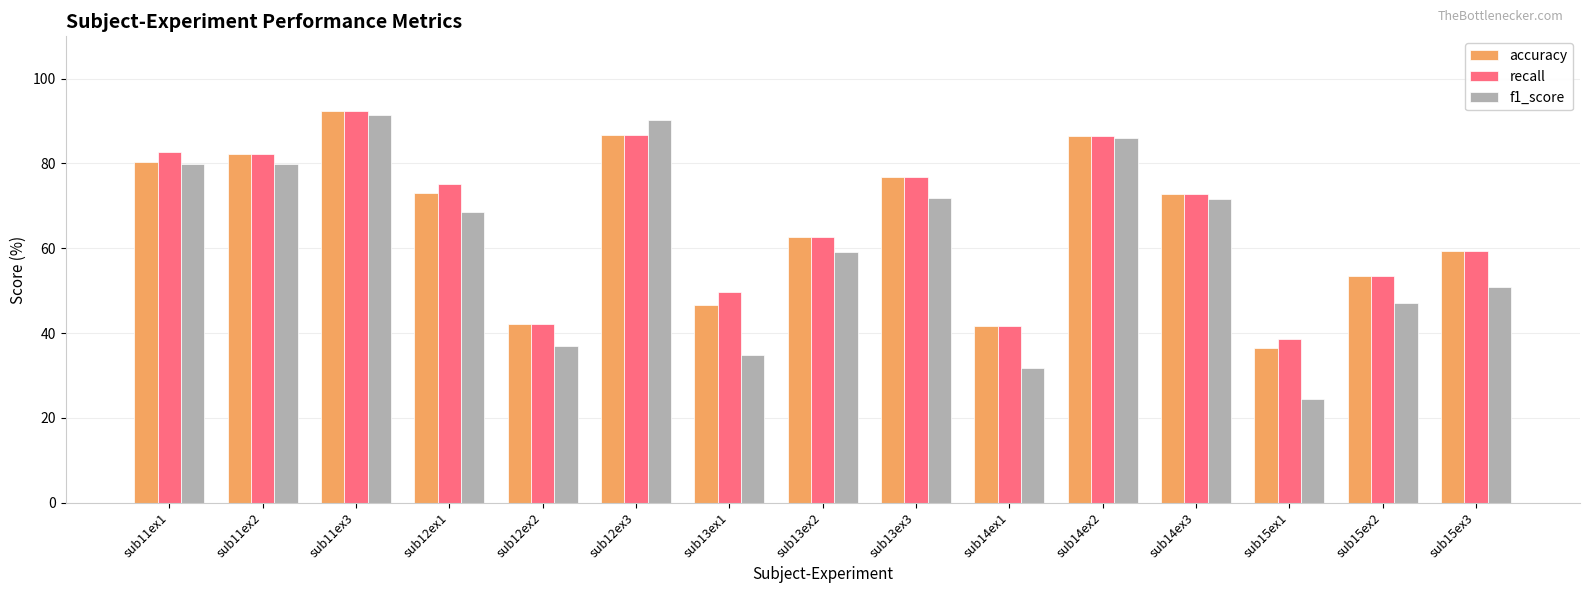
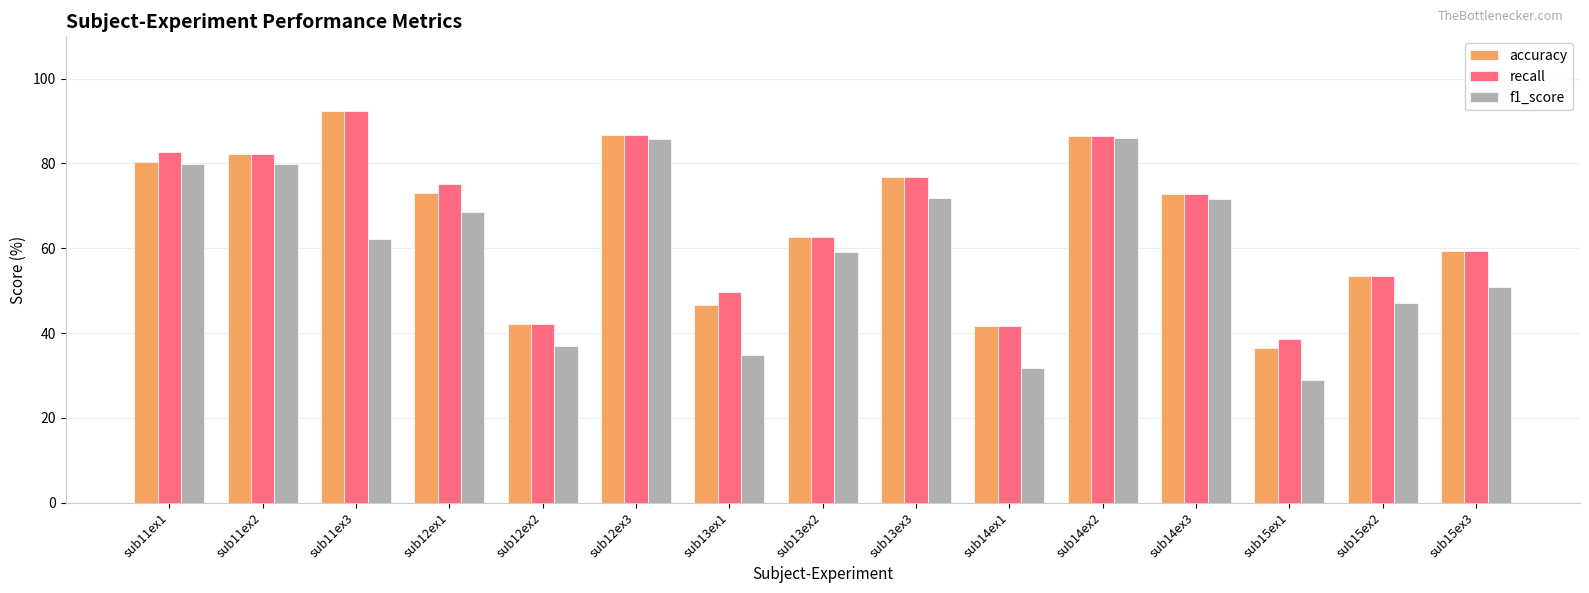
f1_score, sub11ex3: 91 -> 62
f1_score, sub12ex3: 90 -> 86
f1_score, sub15ex1: 24 -> 29
